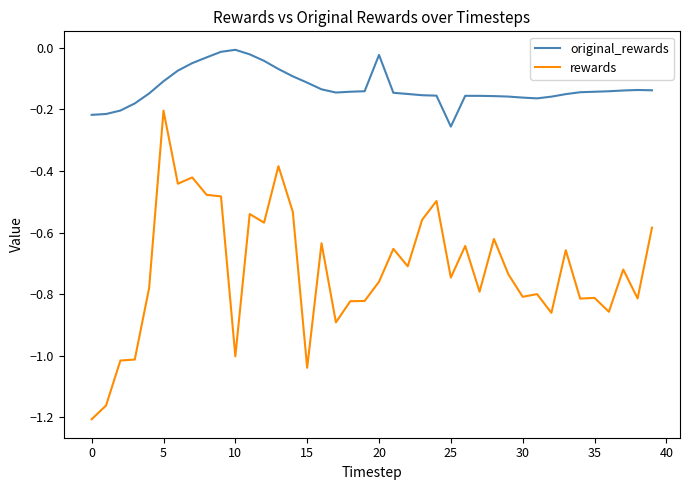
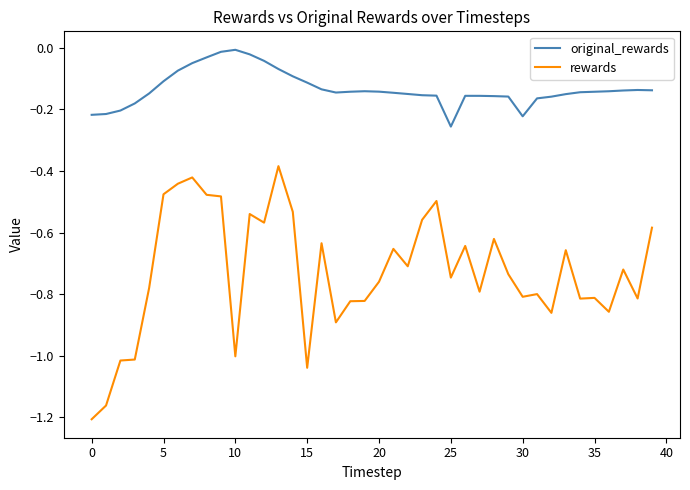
rewards, 5: -0.20 -> -0.48
original_rewards, 20: -0.02 -> -0.14
original_rewards, 30: -0.16 -> -0.22
